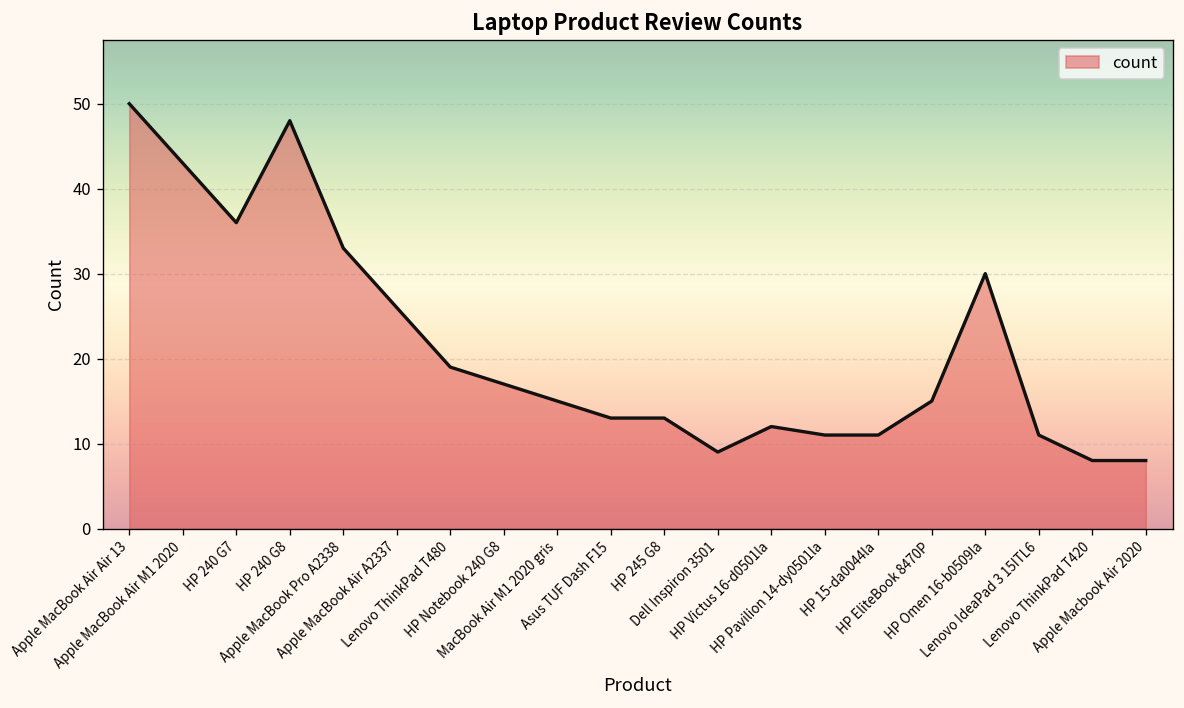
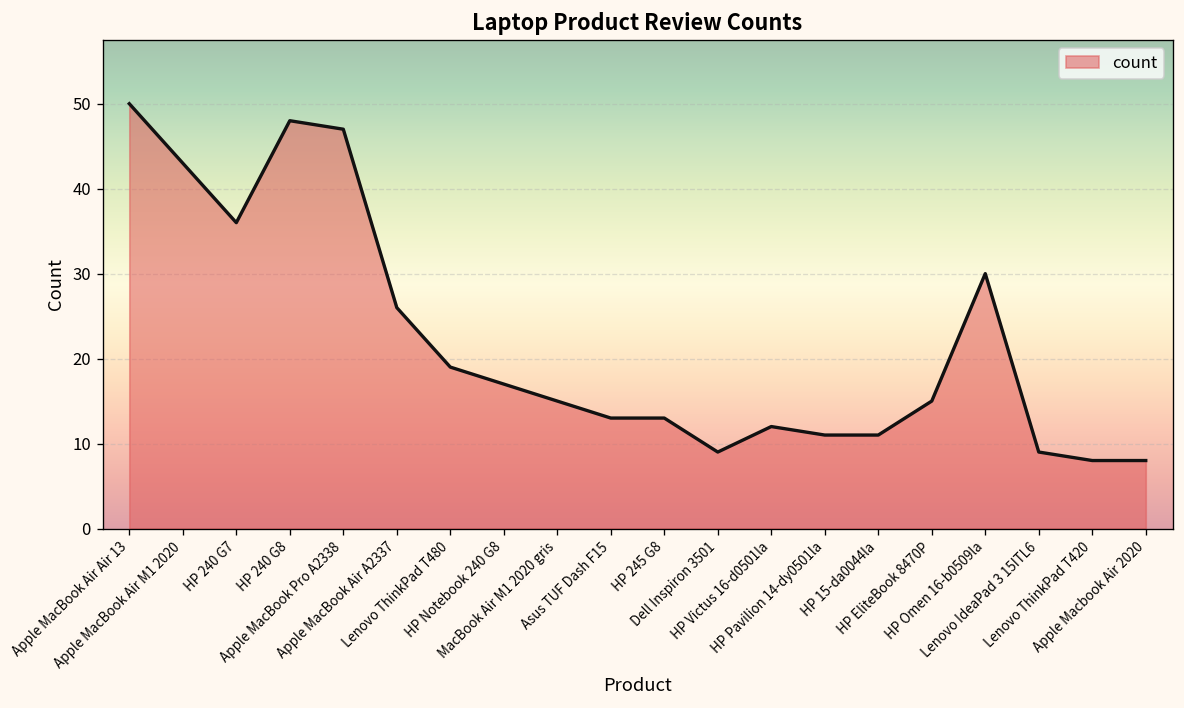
Apple MacBook Pro A2338: 33 -> 47
Lenovo IdeaPad 3 15ITL6: 11 -> 9
